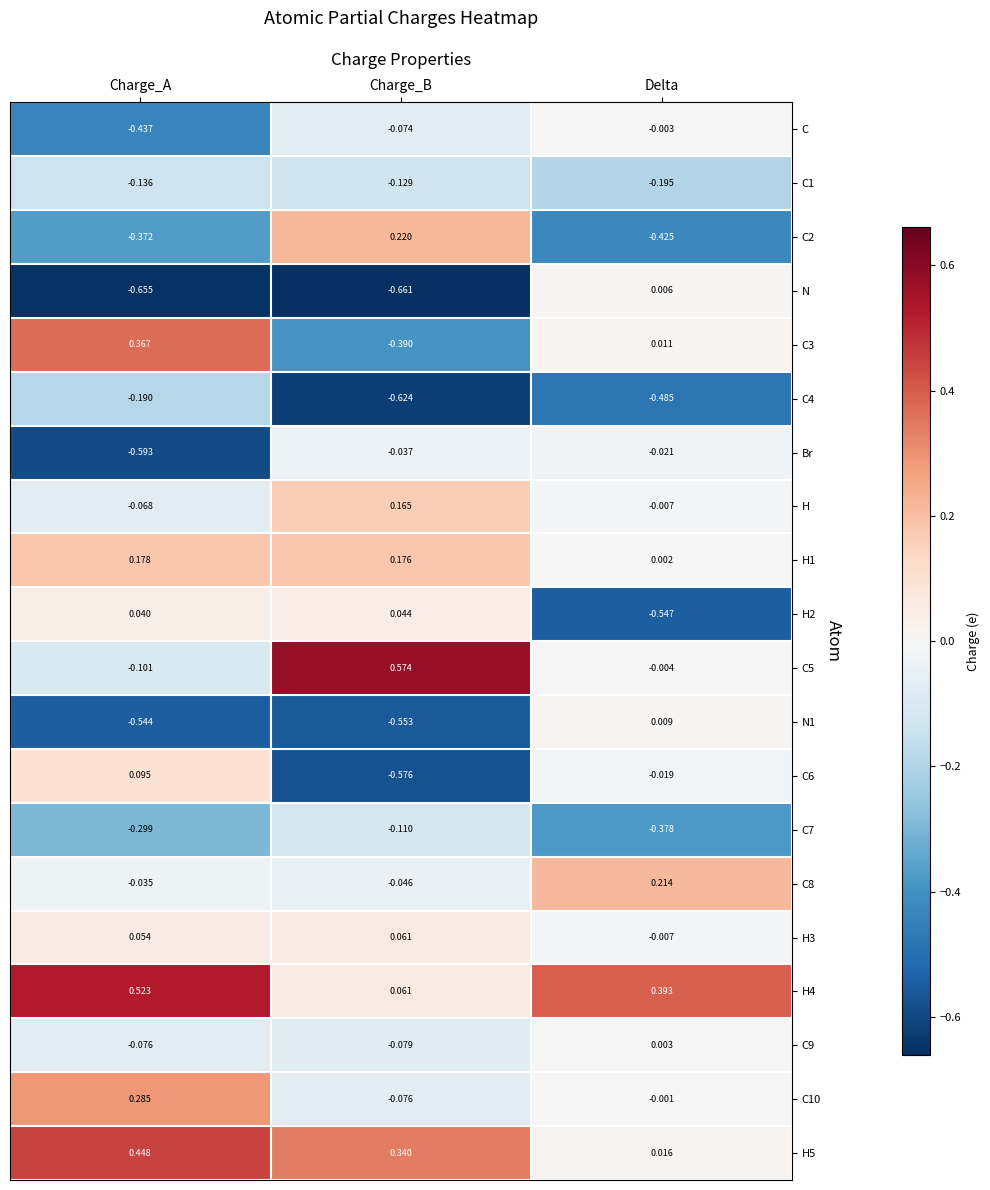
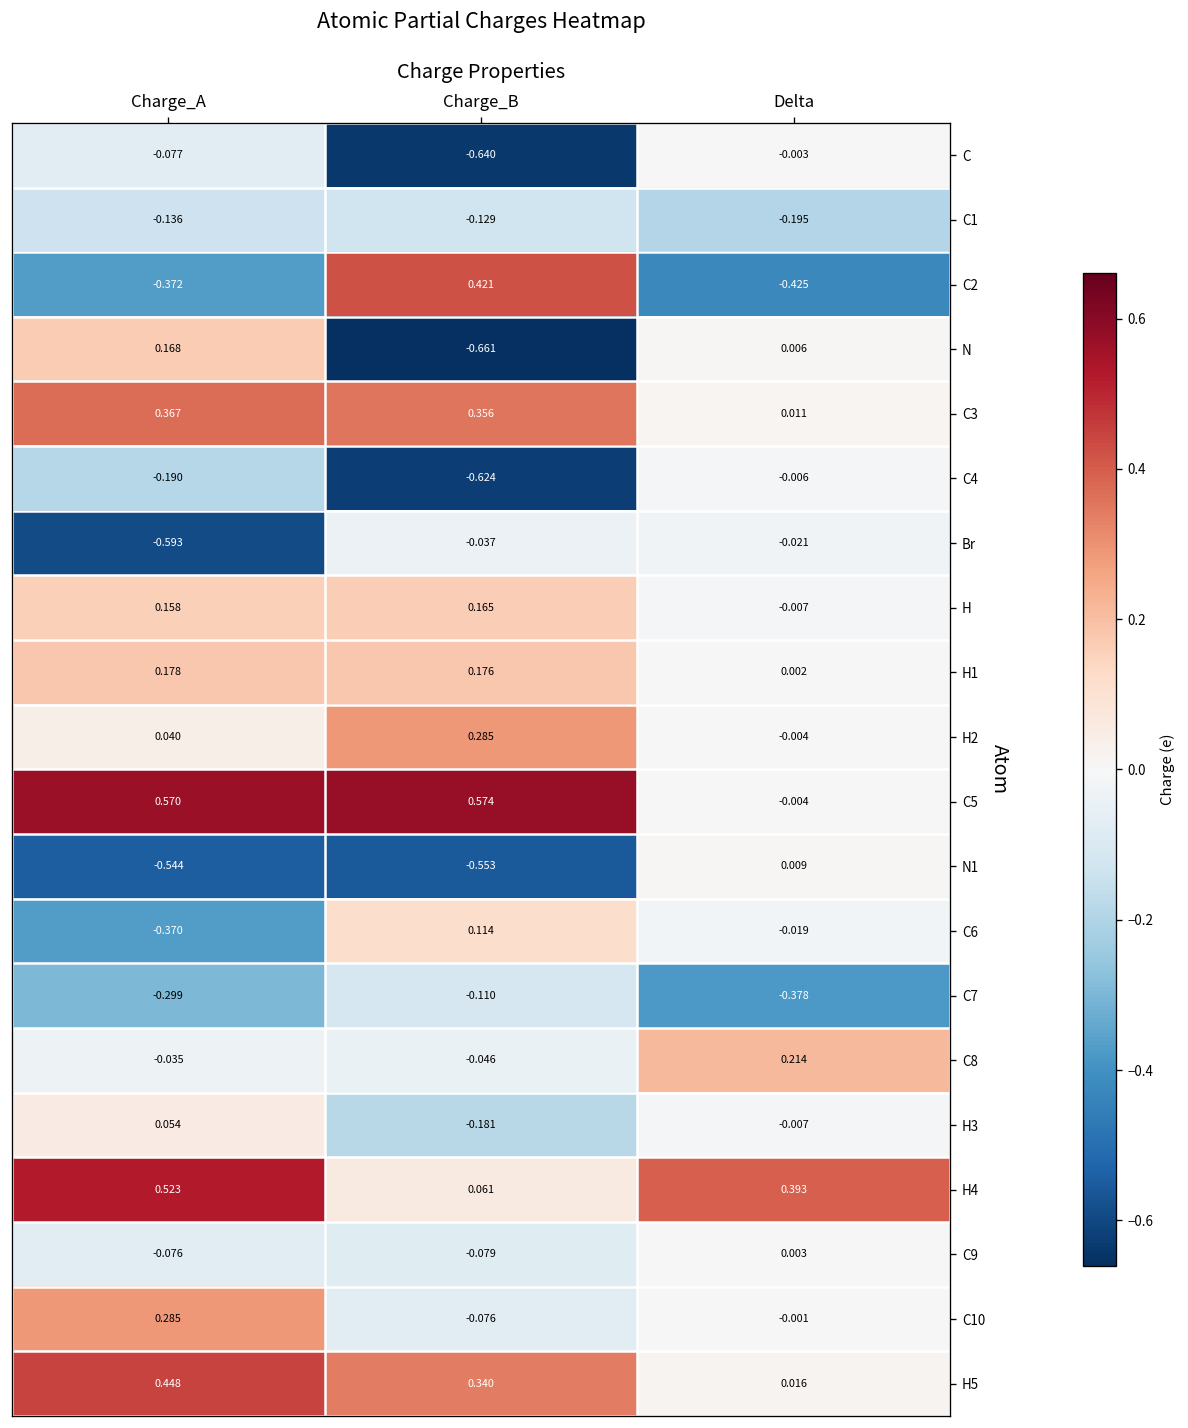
C, Charge_A: -0.437 -> -0.077
C, Charge_B: -0.074 -> -0.640
C2, Charge_B: 0.220 -> 0.421
N, Charge_A: -0.655 -> 0.168
C3, Charge_B: -0.390 -> 0.356
C4, Delta: -0.485 -> -0.006
H, Charge_A: -0.068 -> 0.158
H2, Charge_B: 0.044 -> 0.285
H2, Delta: -0.547 -> -0.004
C5, Charge_A: -0.101 -> 0.570
C6, Charge_A: 0.095 -> -0.370
C6, Charge_B: -0.576 -> 0.114
H3, Charge_B: 0.061 -> -0.181
